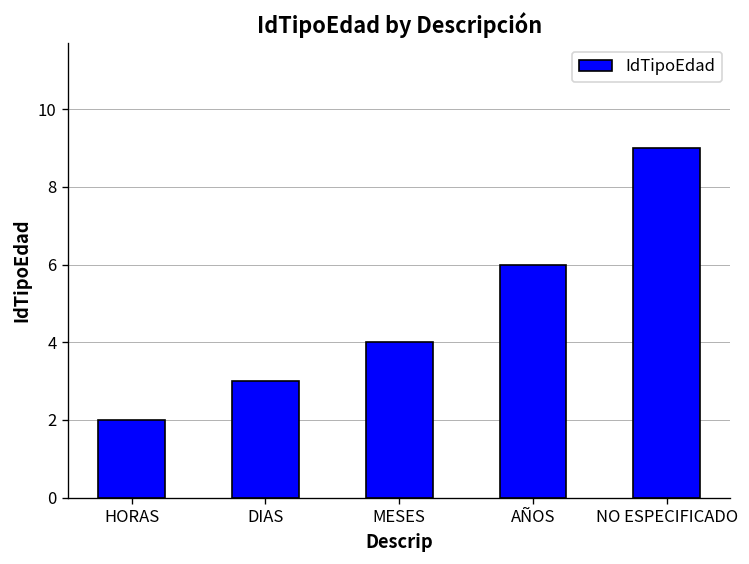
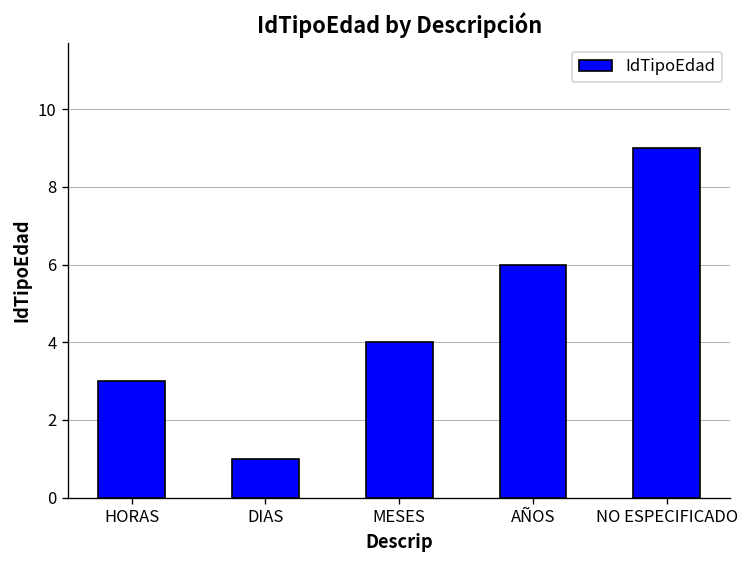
HORAS: 2 -> 3
DIAS: 3 -> 1
